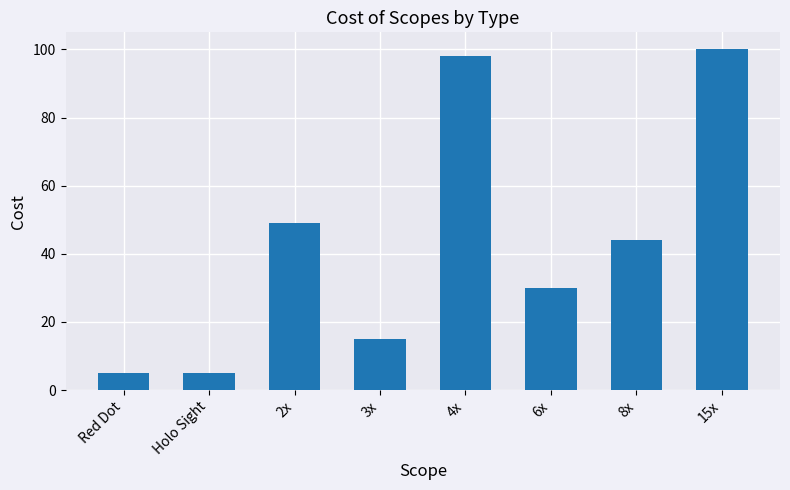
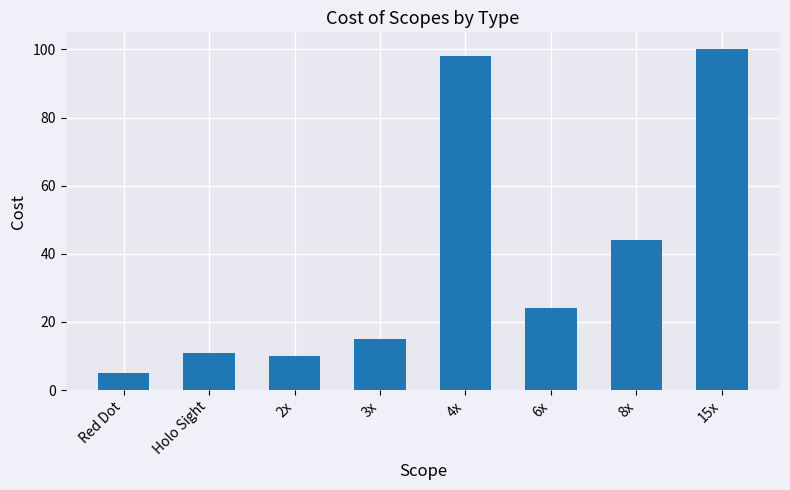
Holo Sight: 5 -> 11
2x: 49 -> 10
6x: 30 -> 24
